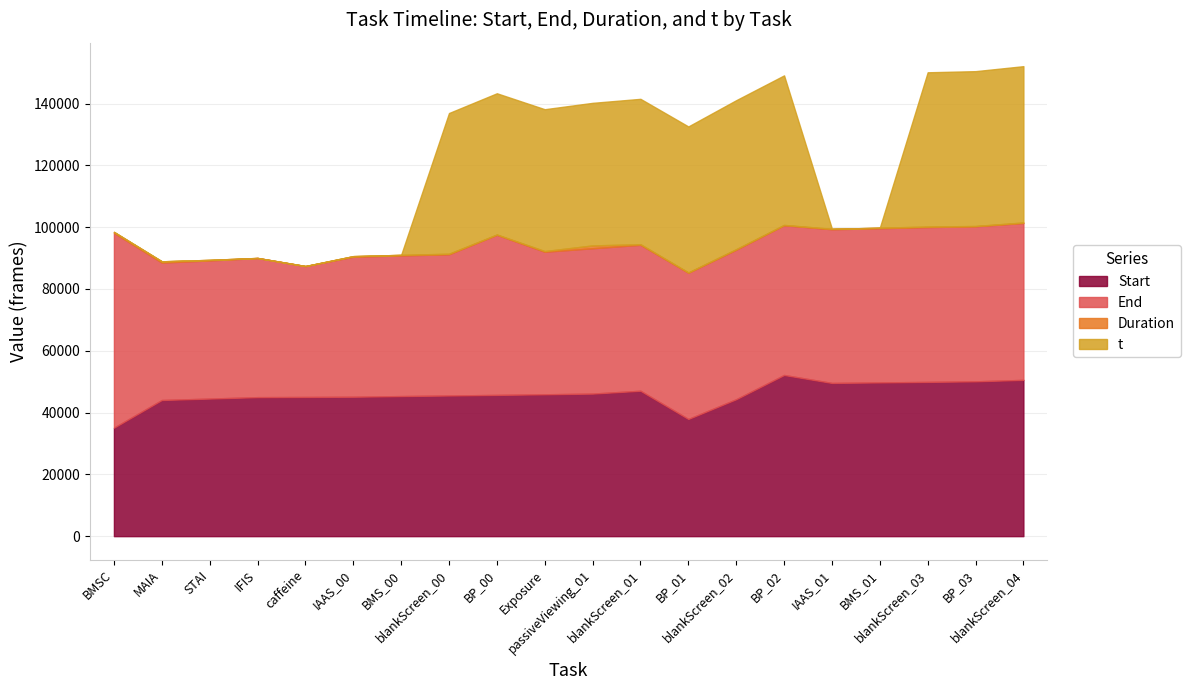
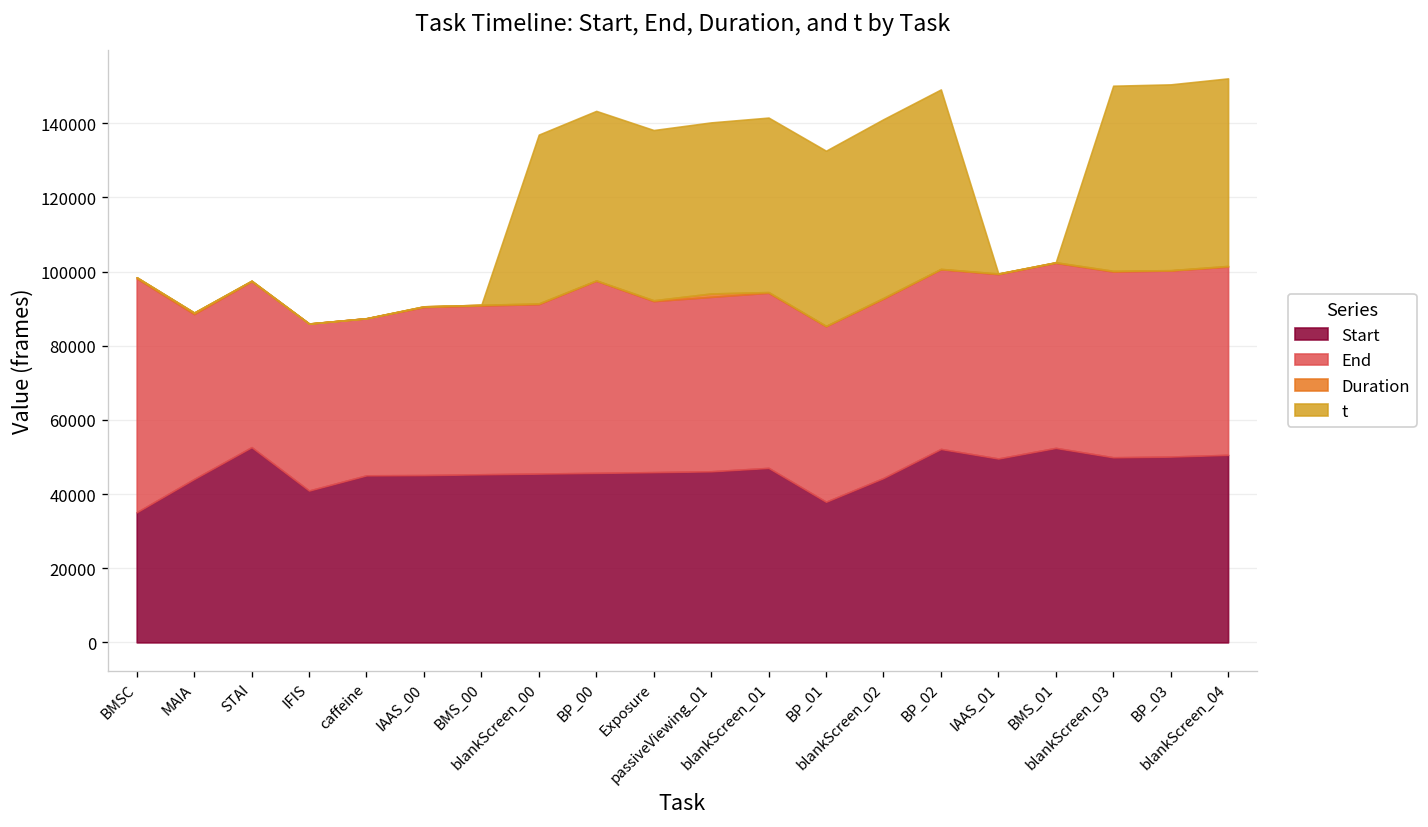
Start, STAI: 45000 -> 53000
Start, IFIS: 45000 -> 41000
Start, BMS_01: 50000 -> 52000
